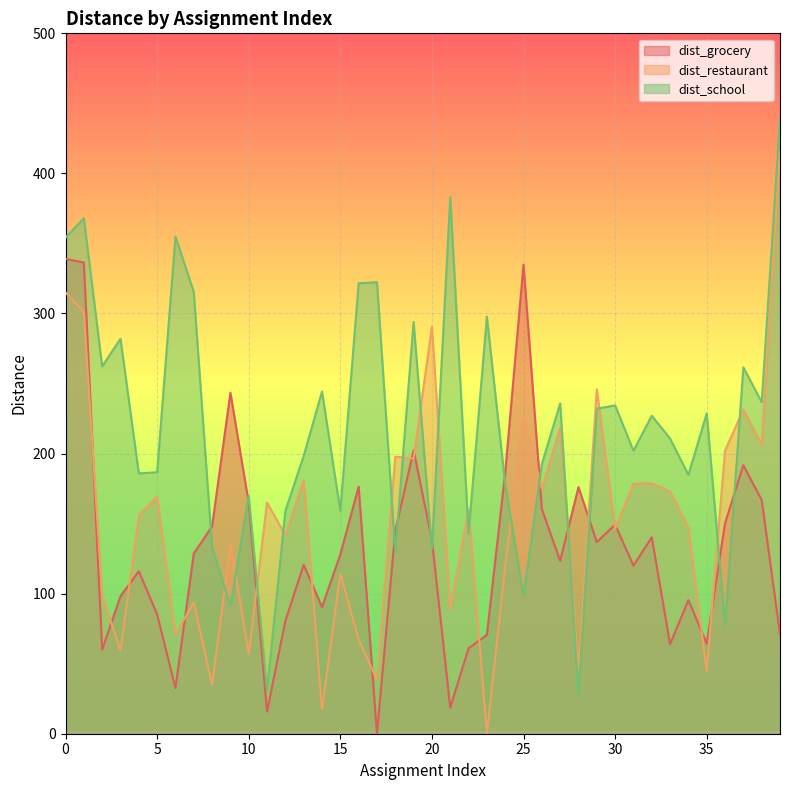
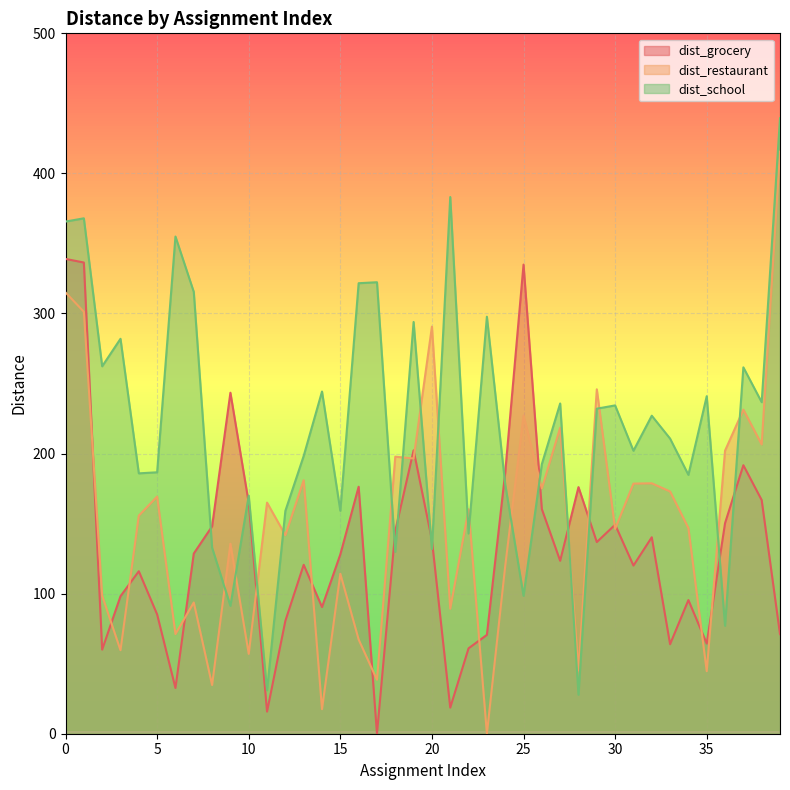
dist_school, 0: 354 -> 366
dist_school, 35: 229 -> 241
